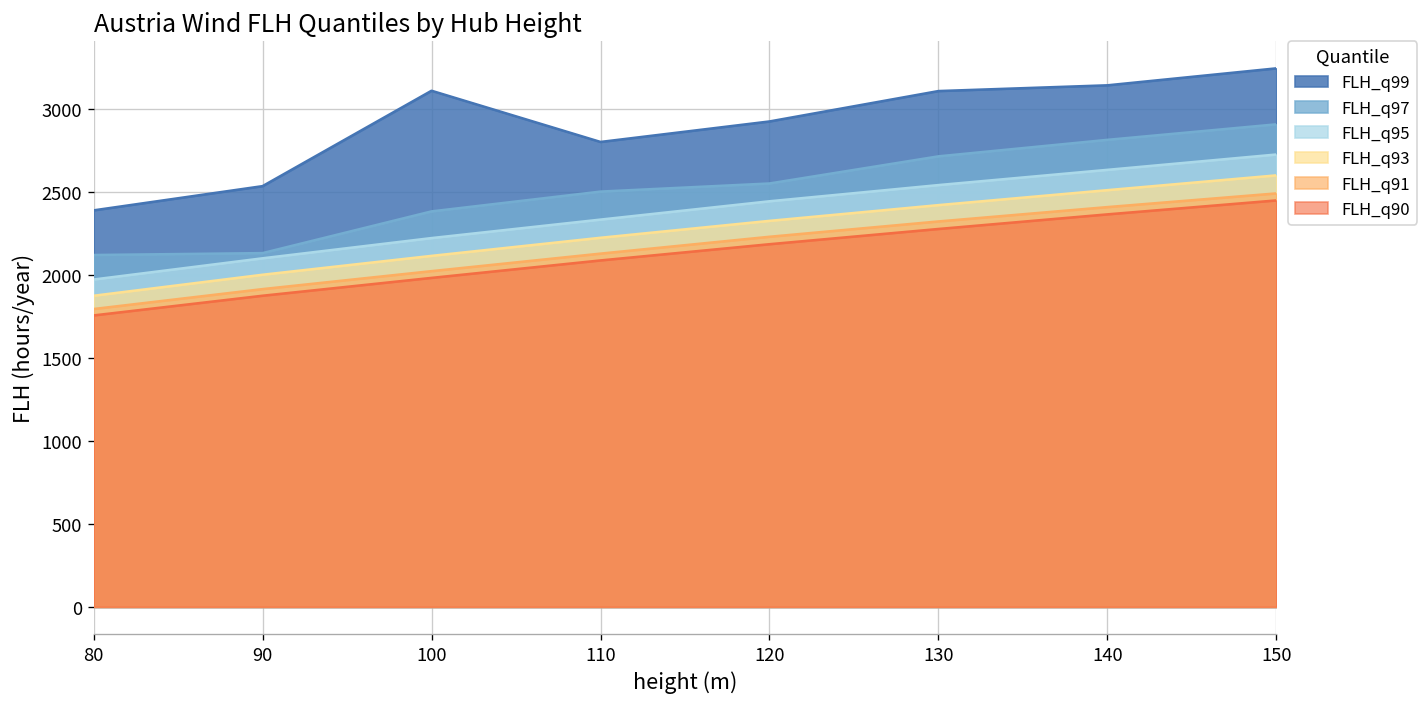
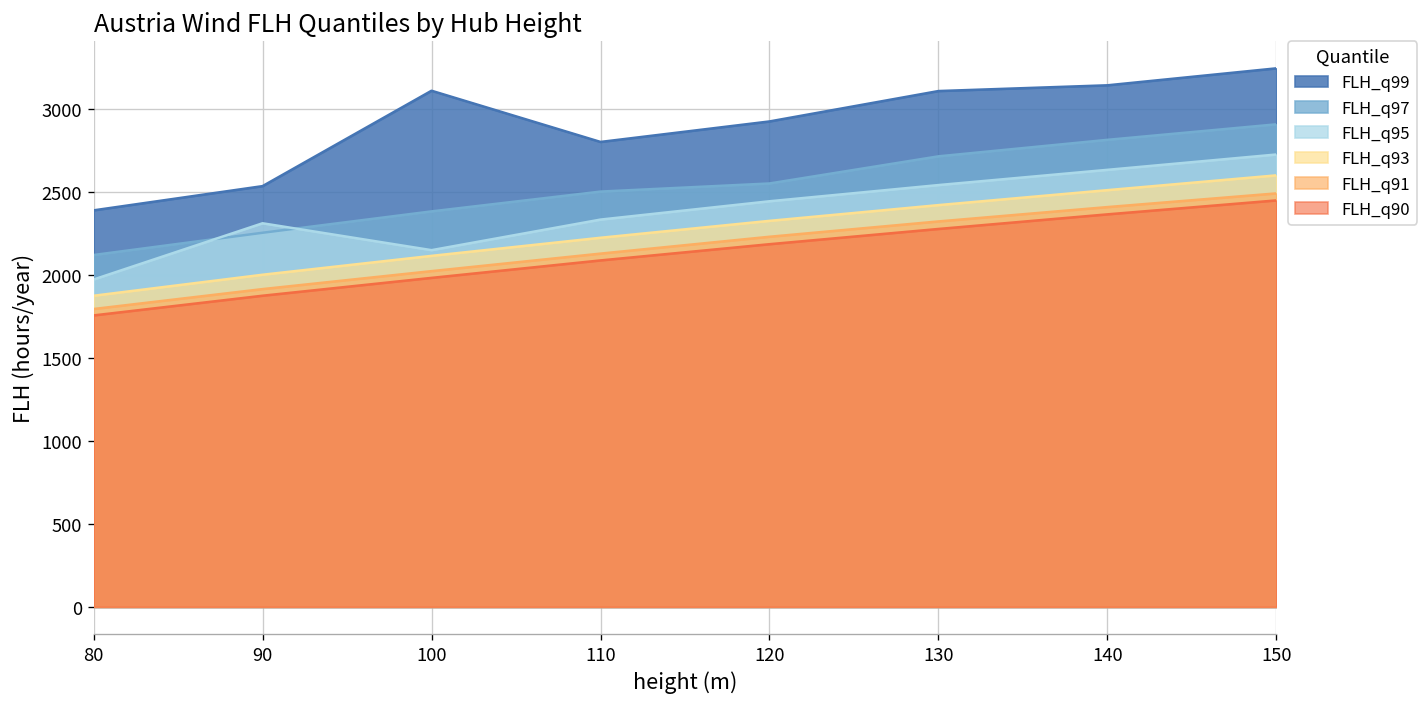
FLH_q97, 90: 2130 -> 2250
FLH_q95, 90: 2100 -> 2310
FLH_q95, 100: 2220 -> 2150
